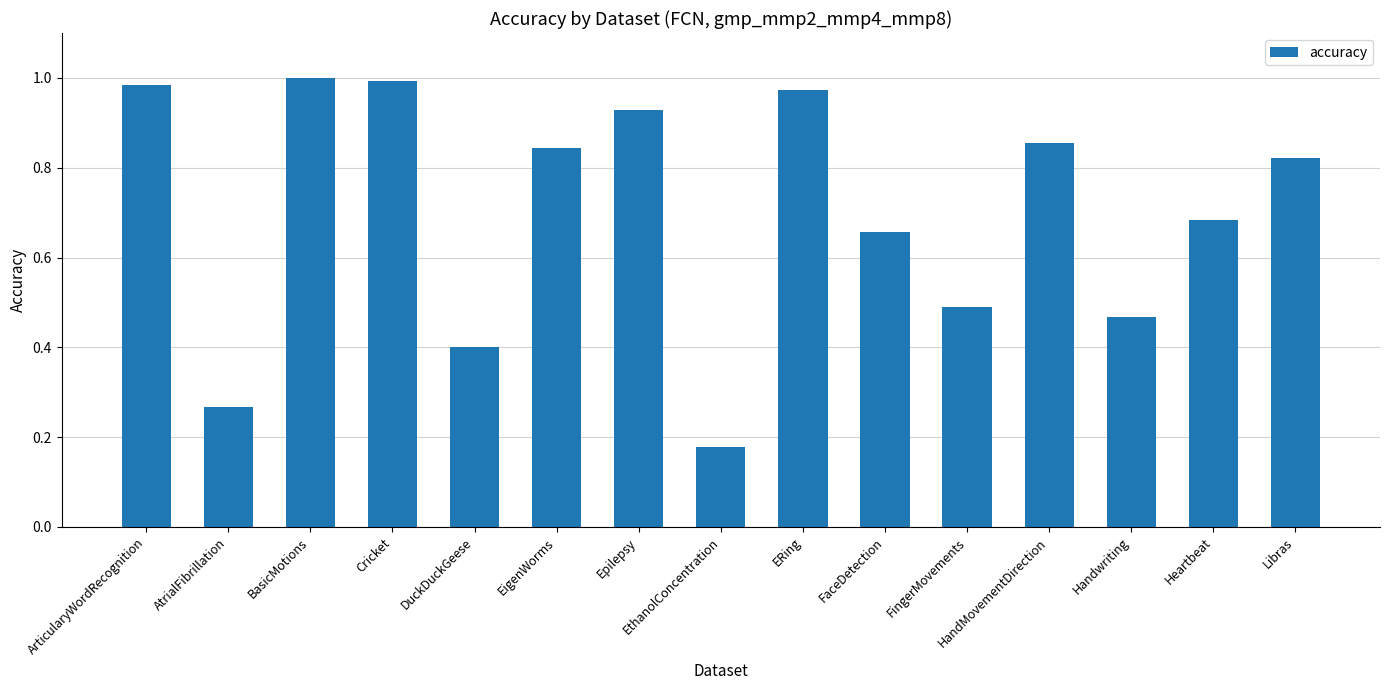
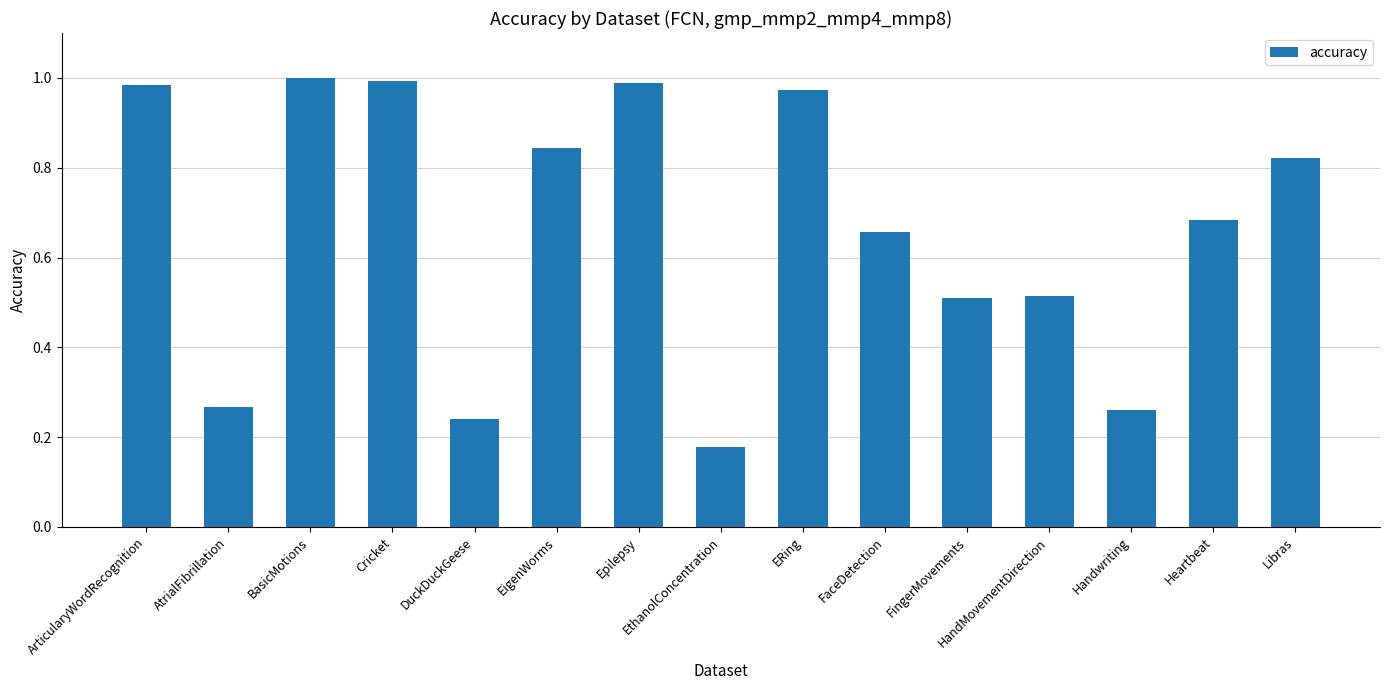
DuckDuckGeese: 0.40 -> 0.24
Epilepsy: 0.93 -> 0.99
FingerMovements: 0.49 -> 0.51
HandMovementDirection: 0.85 -> 0.51
Handwriting: 0.47 -> 0.26
